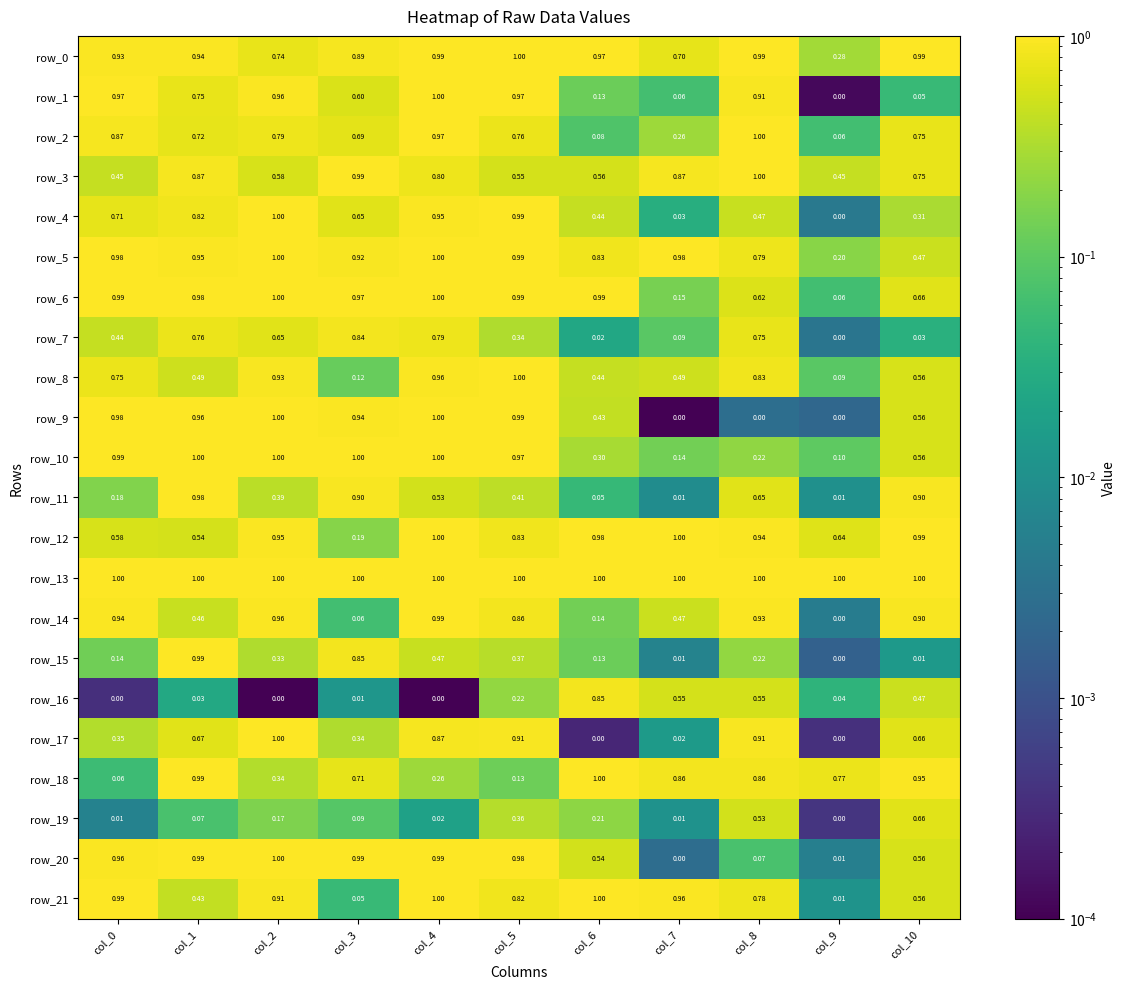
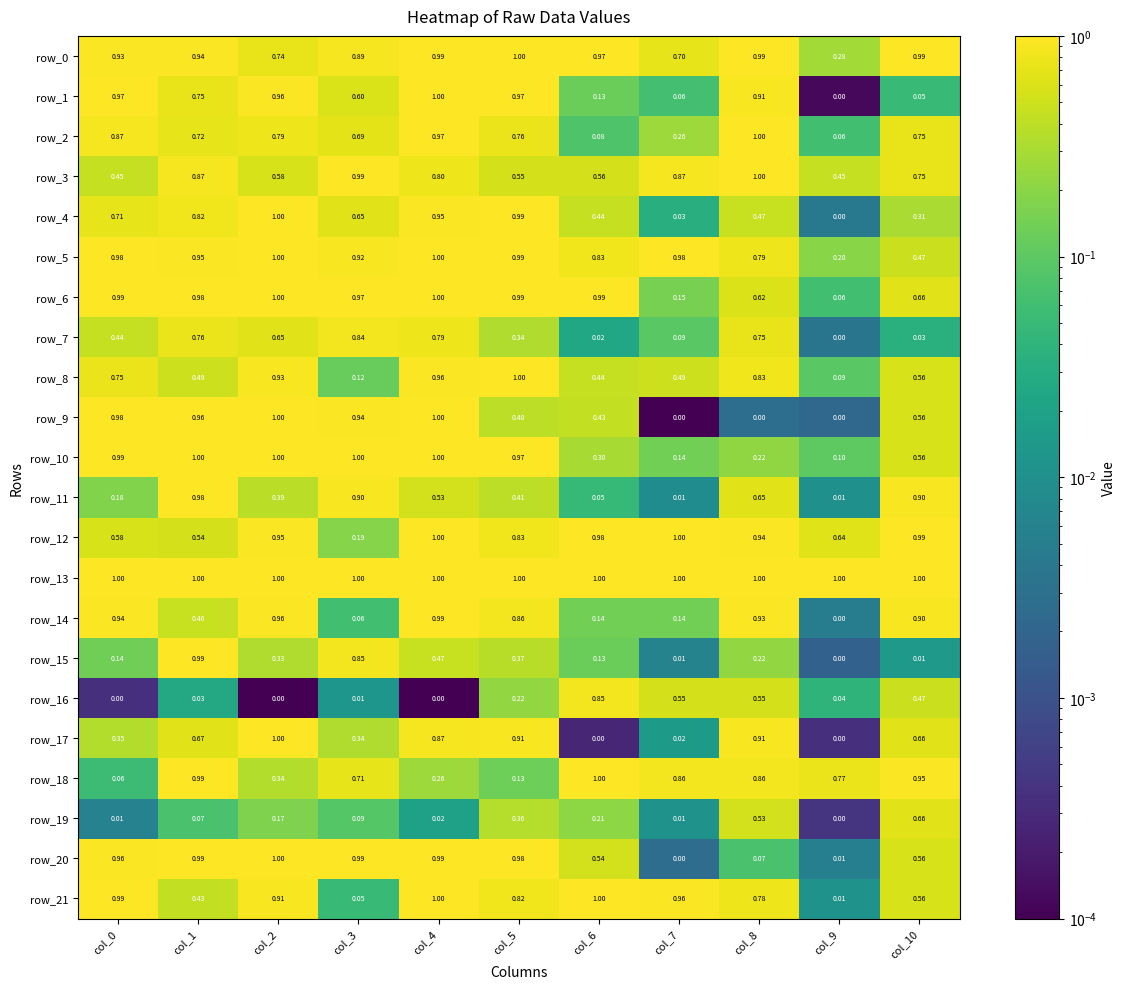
row_9, col_5: 0.99 -> 0.40
row_14, col_7: 0.47 -> 0.14
